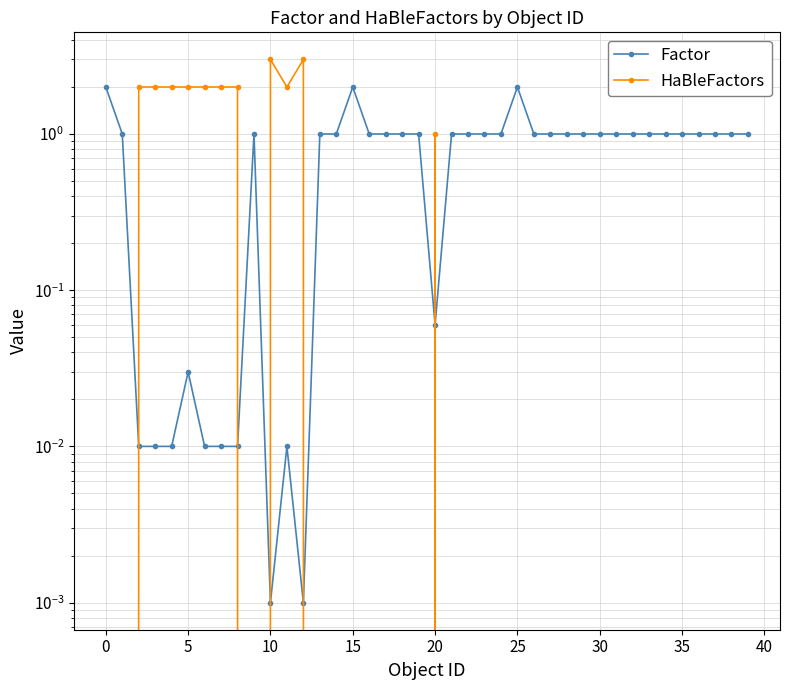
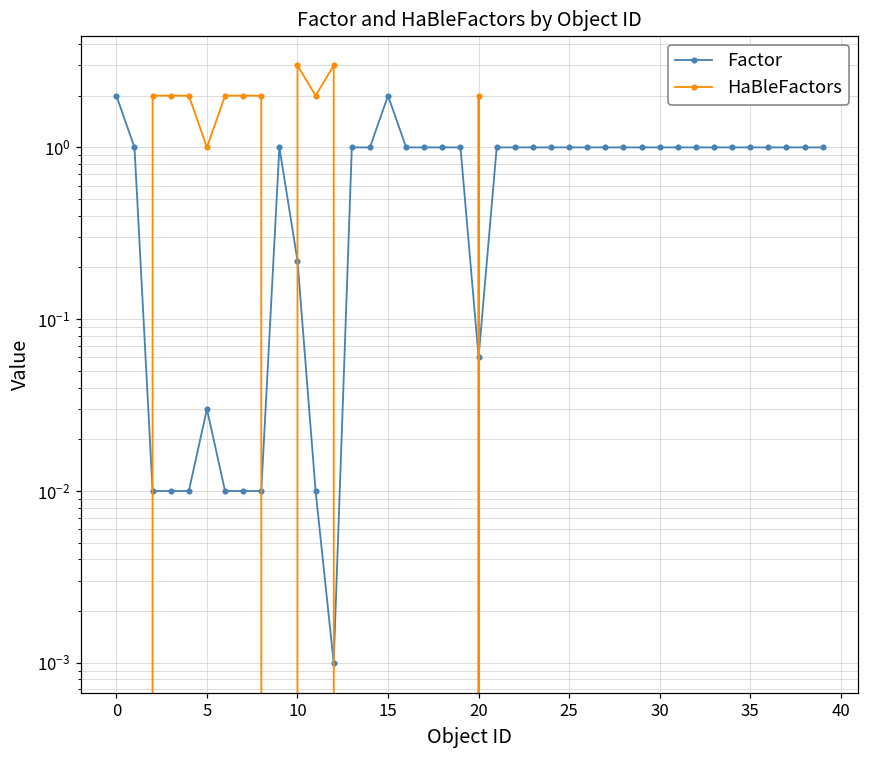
HaBleFactors, 5: 2 -> 1
Factor, 10: 0.001 -> 0.22
HaBleFactors, 20: 1 -> 2
Factor, 25: 2 -> 1
